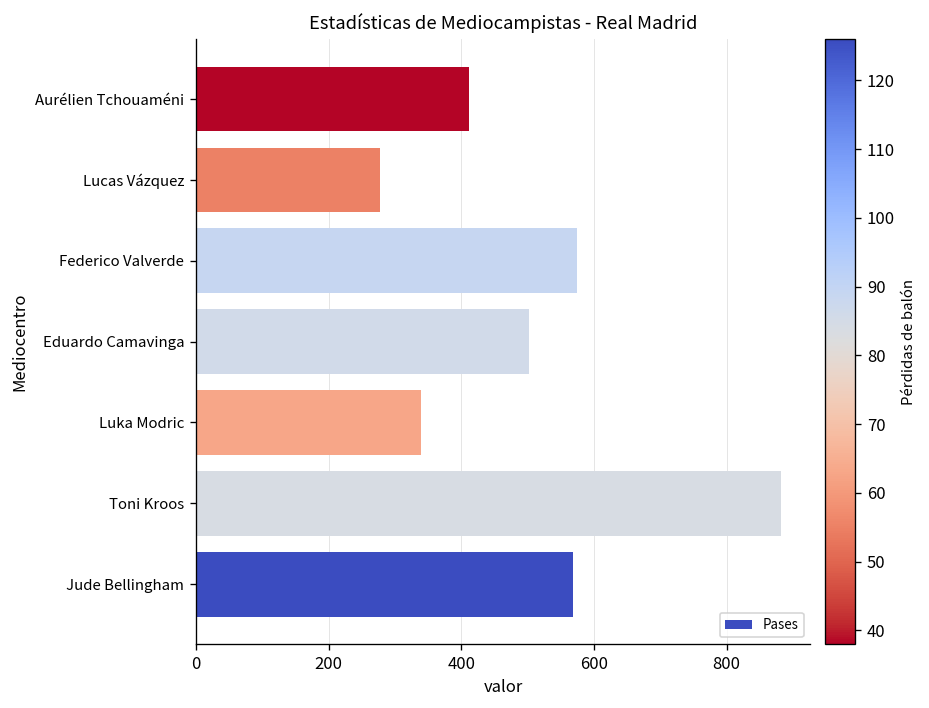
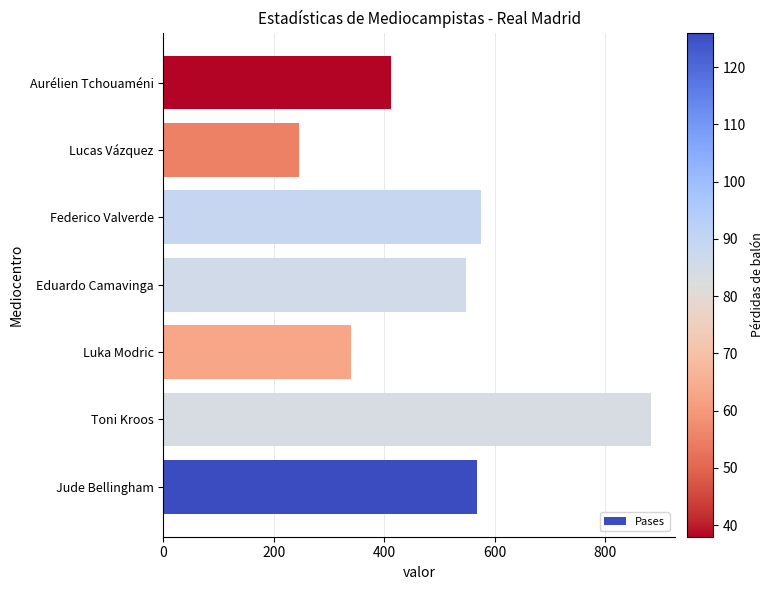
Lucas Vázquez: 280 -> 250
Eduardo Camavinga: 500 -> 550
